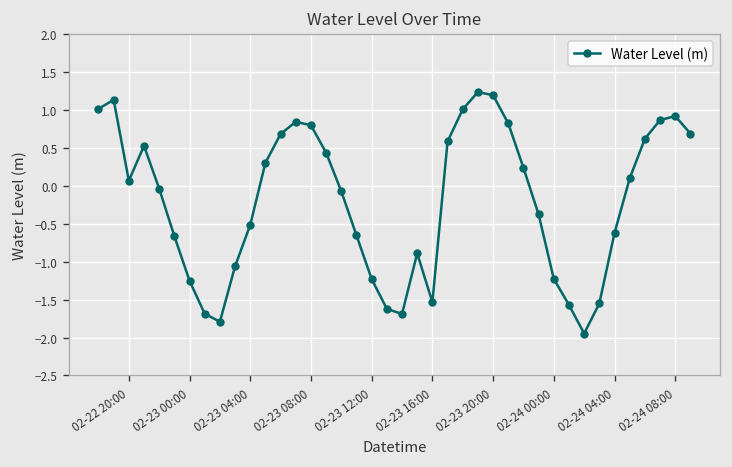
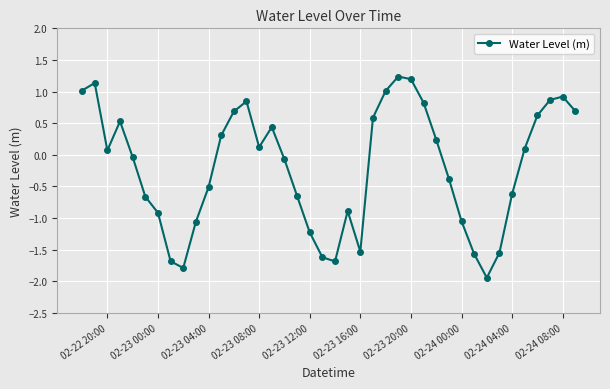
02-23 00:00: -1.3 -> -0.9
02-23 08:00: 0.8 -> 0.1
02-24 00:00: -1.2 -> -1.1
